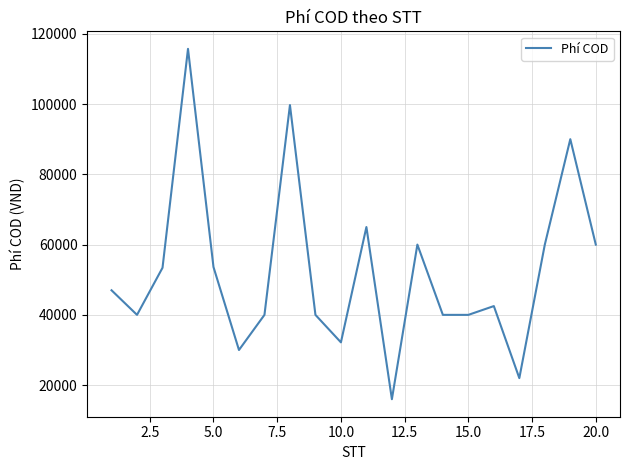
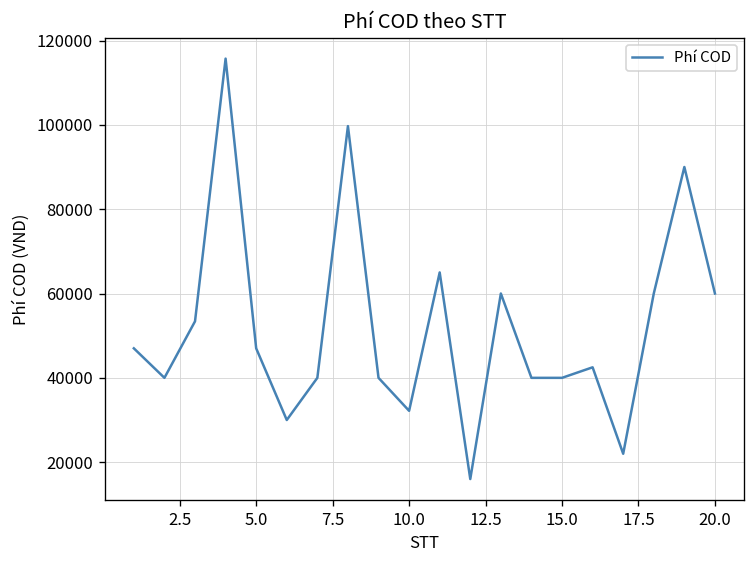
5.0: 54000 -> 47000
